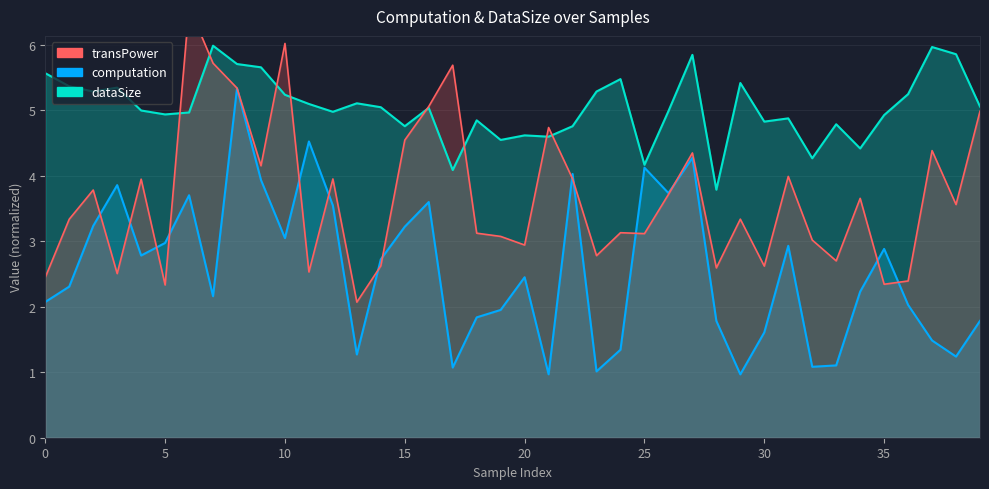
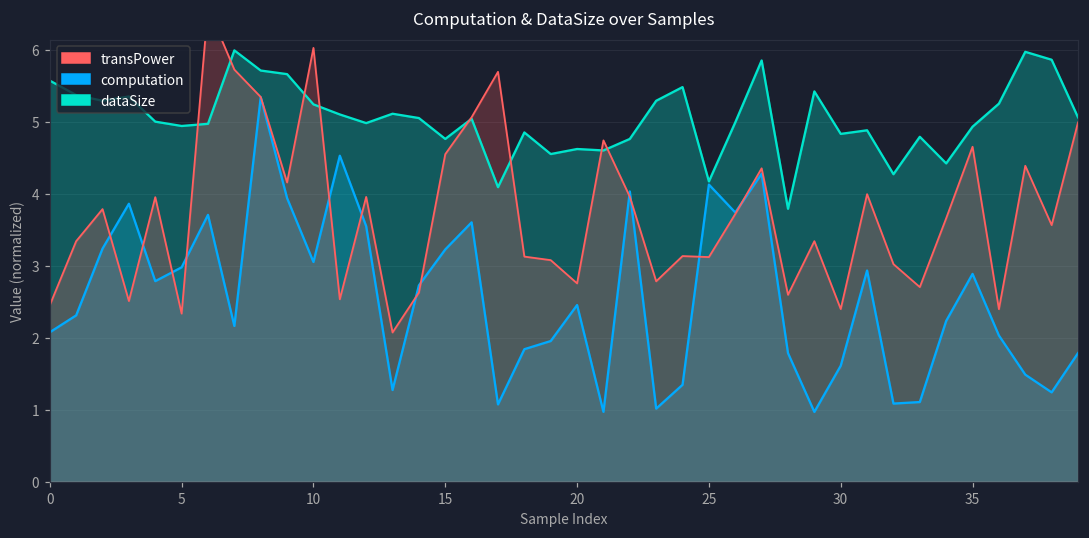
transPower, 20: 2.9 -> 2.8
transPower, 30: 2.6 -> 2.4
transPower, 35: 2.3 -> 4.7
